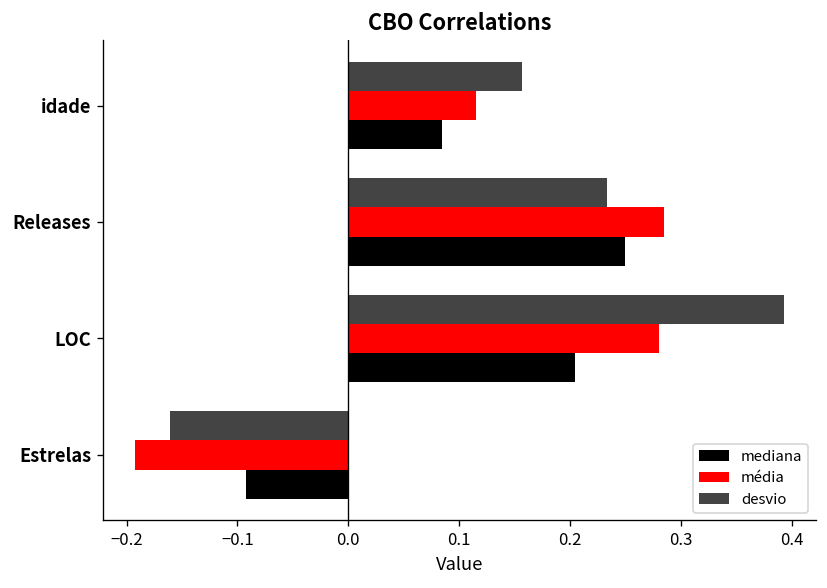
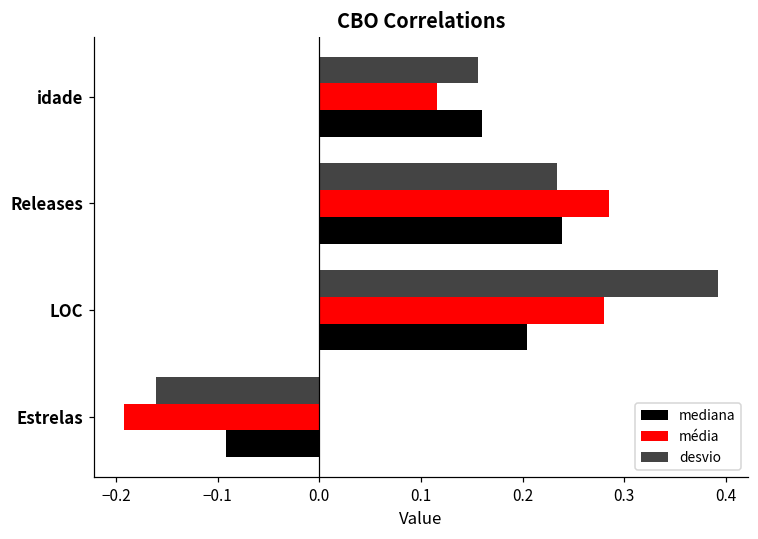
mediana, idade: 0.08 -> 0.16
mediana, Releases: 0.25 -> 0.24
